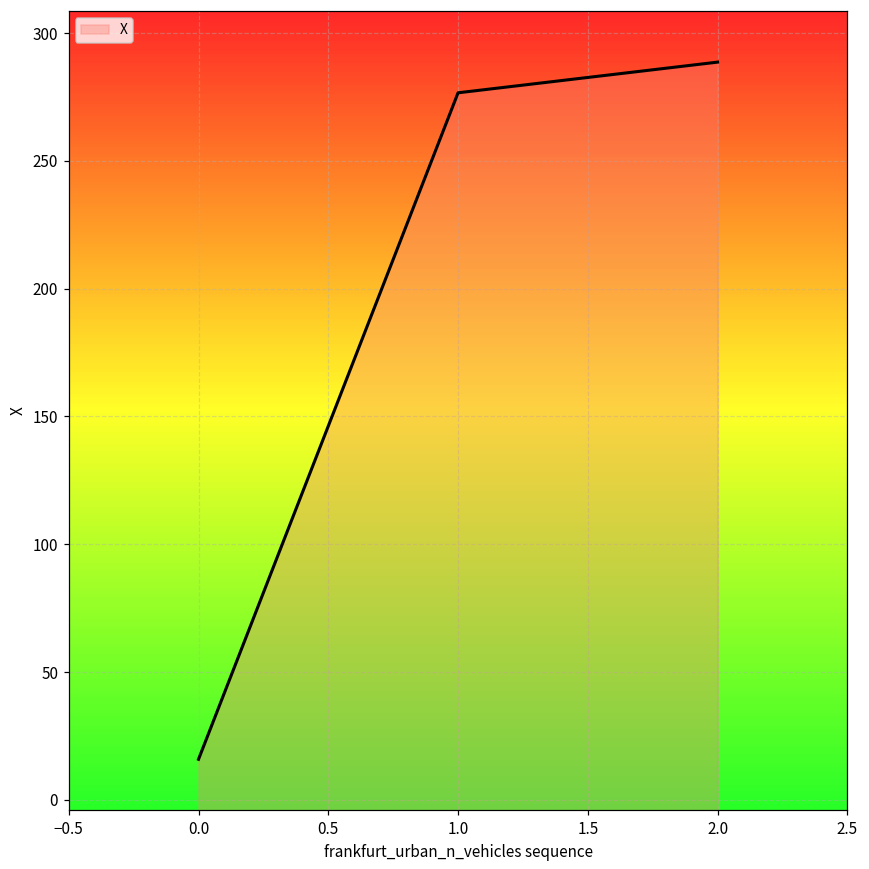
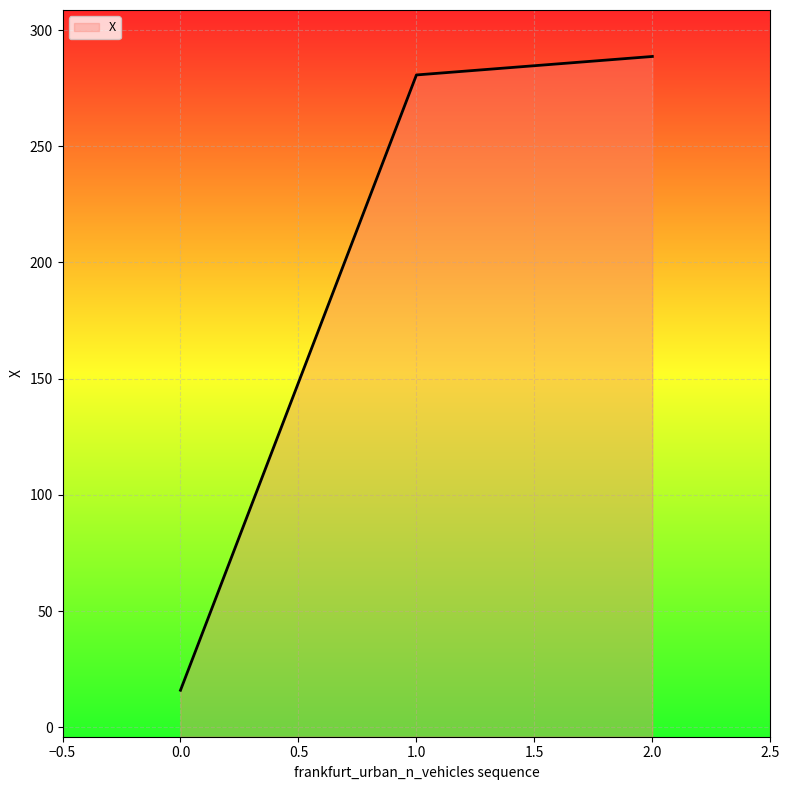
1.0: 277 -> 281
